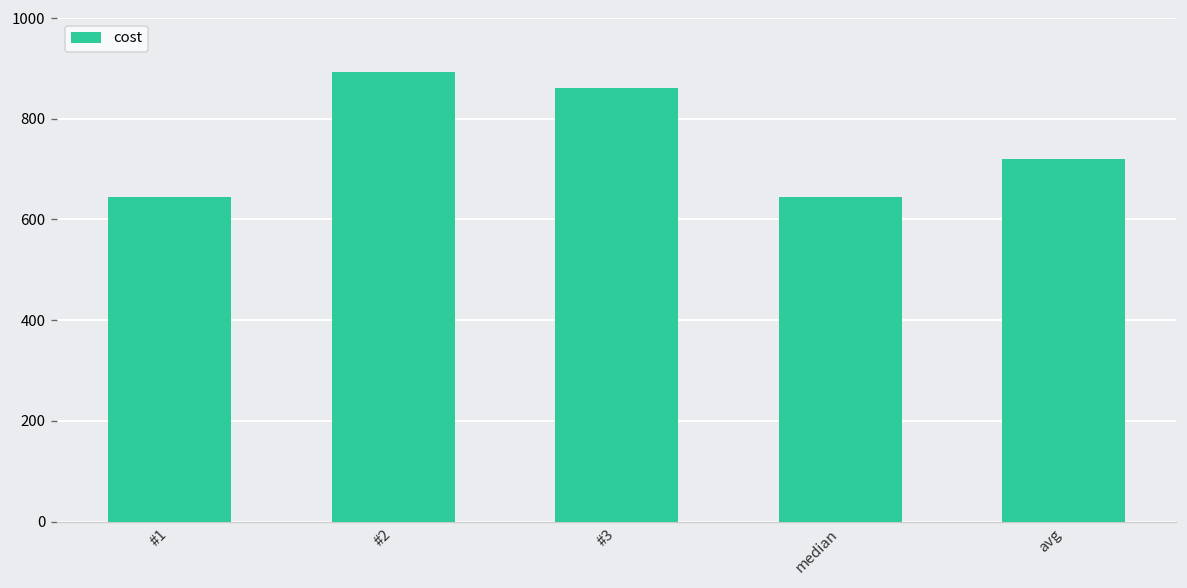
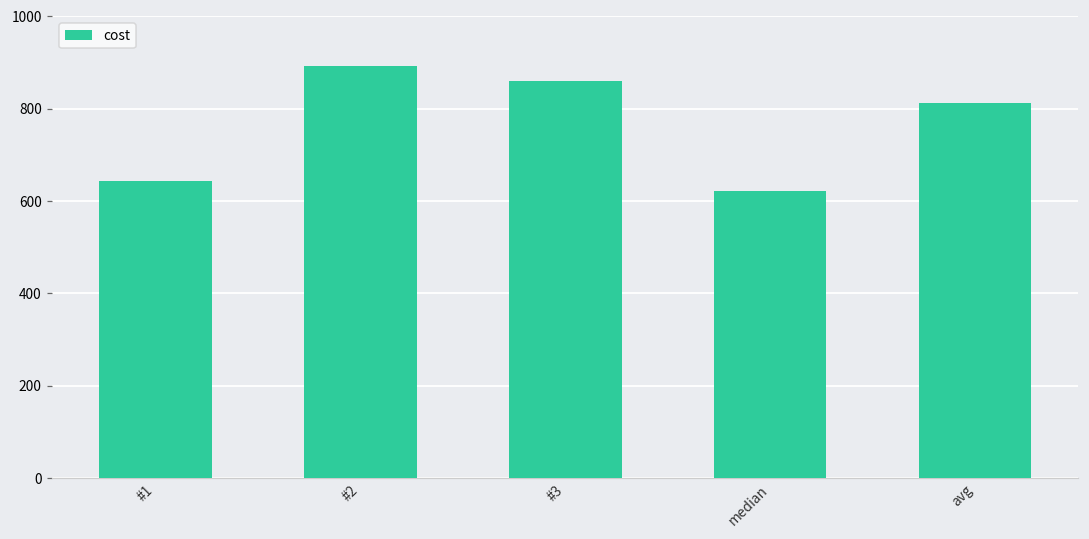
median: 640 -> 620
avg: 720 -> 810
